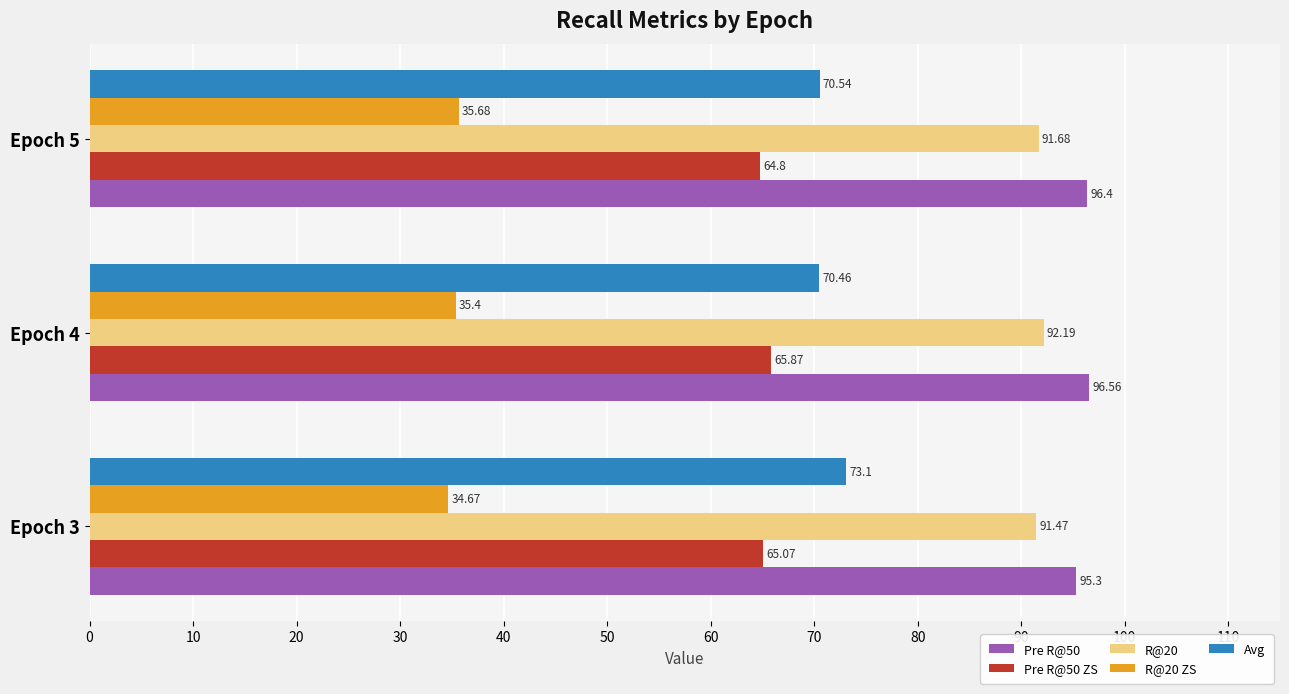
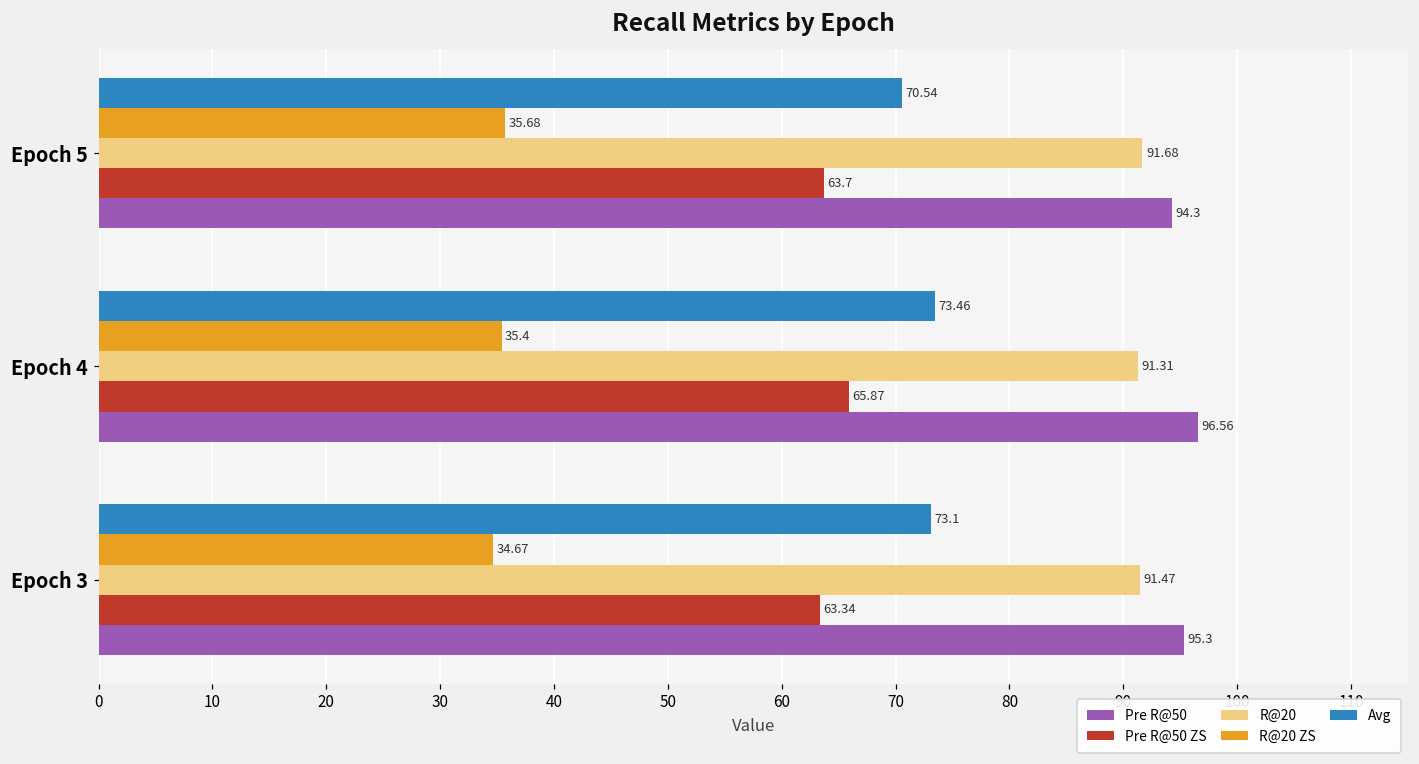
Pre R@50 ZS, Epoch 5: 64.8 -> 63.7
Pre R@50, Epoch 5: 96.4 -> 94.3
Avg, Epoch 4: 70.46 -> 73.46
R@20, Epoch 4: 92.19 -> 91.31
Pre R@50 ZS, Epoch 3: 65.07 -> 63.34
